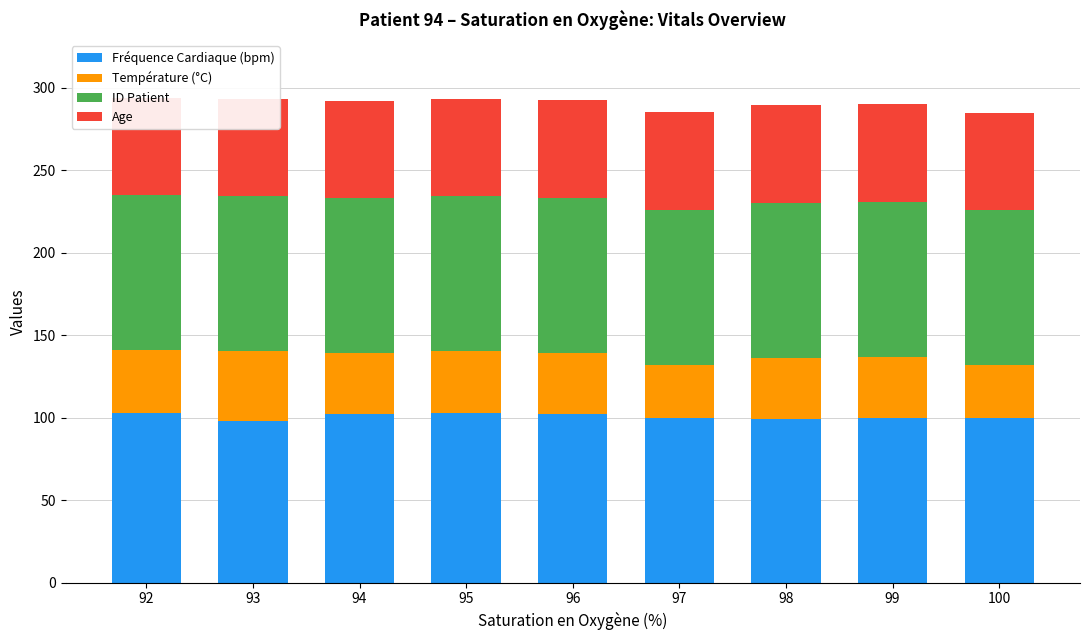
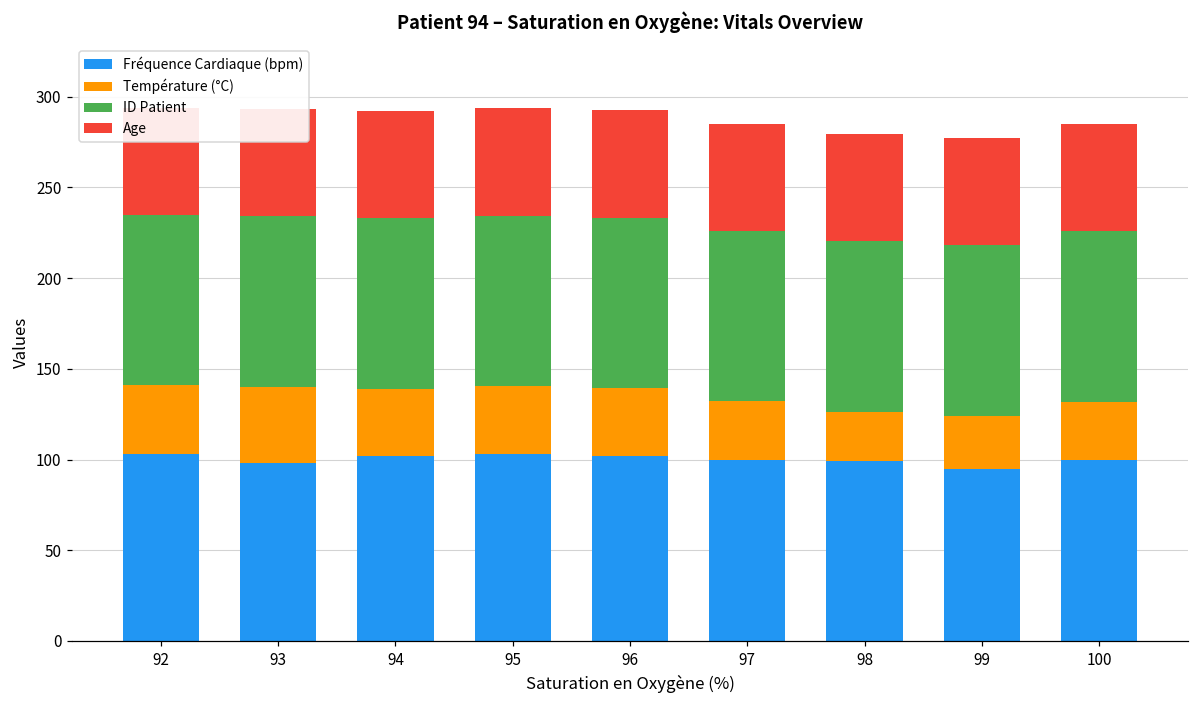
Température (°C), 98: 38 -> 27
Fréquence Cardiaque (bpm), 99: 100 -> 95
Température (°C), 99: 37 -> 29
